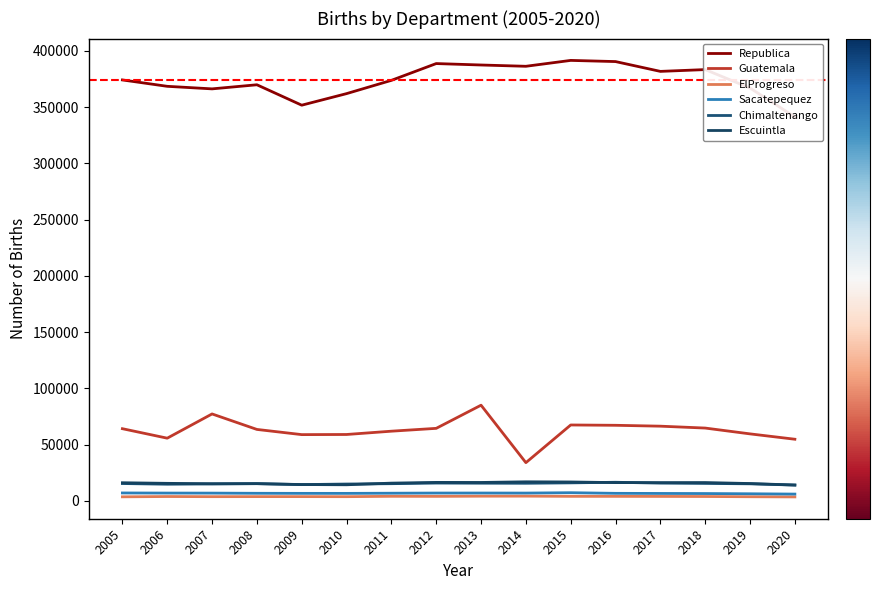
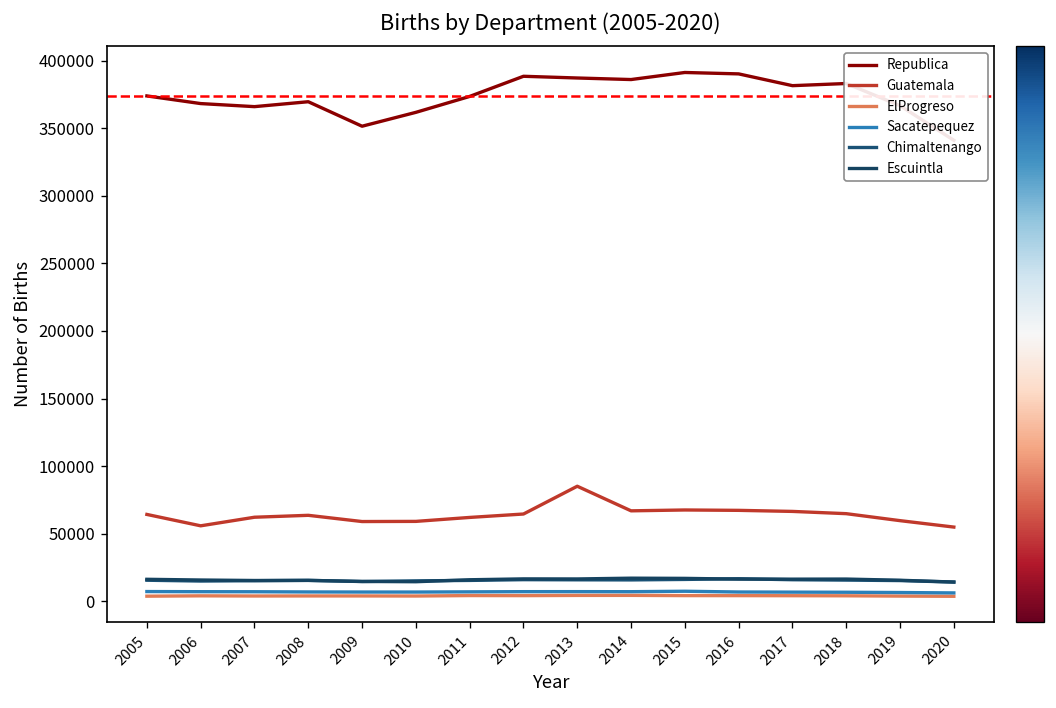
Guatemala, 2007: 77000 -> 62000
Guatemala, 2014: 34000 -> 67000
